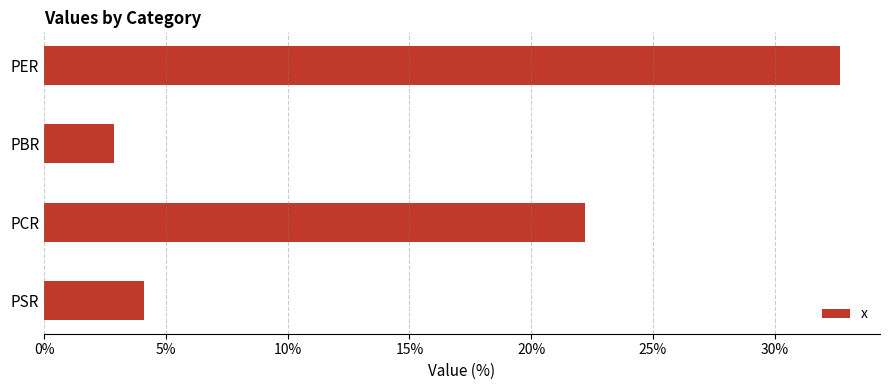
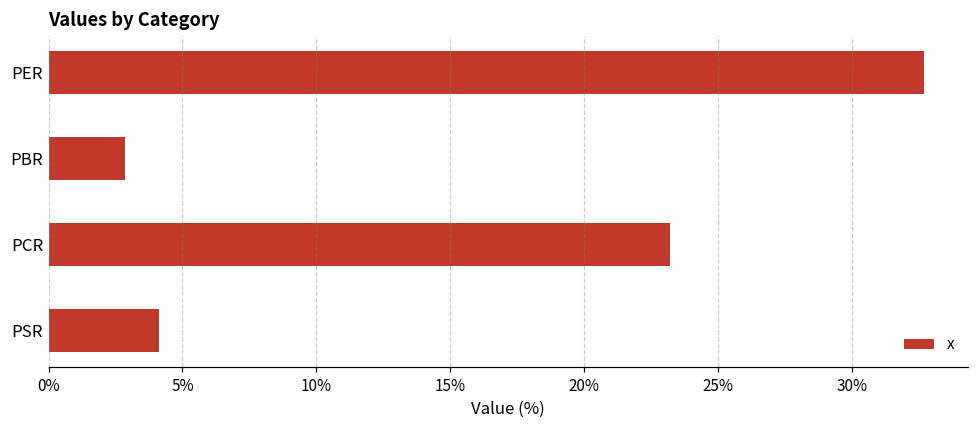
PCR: 22.2% -> 23.2%
